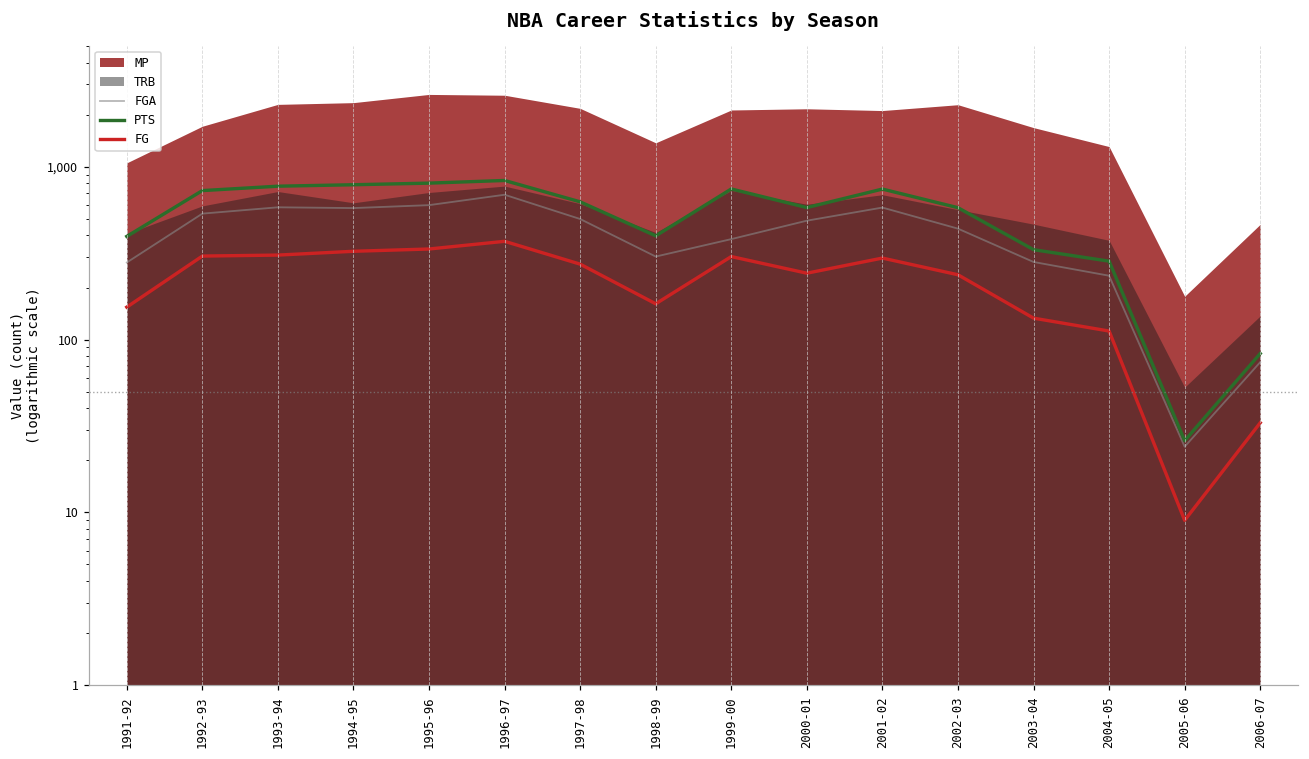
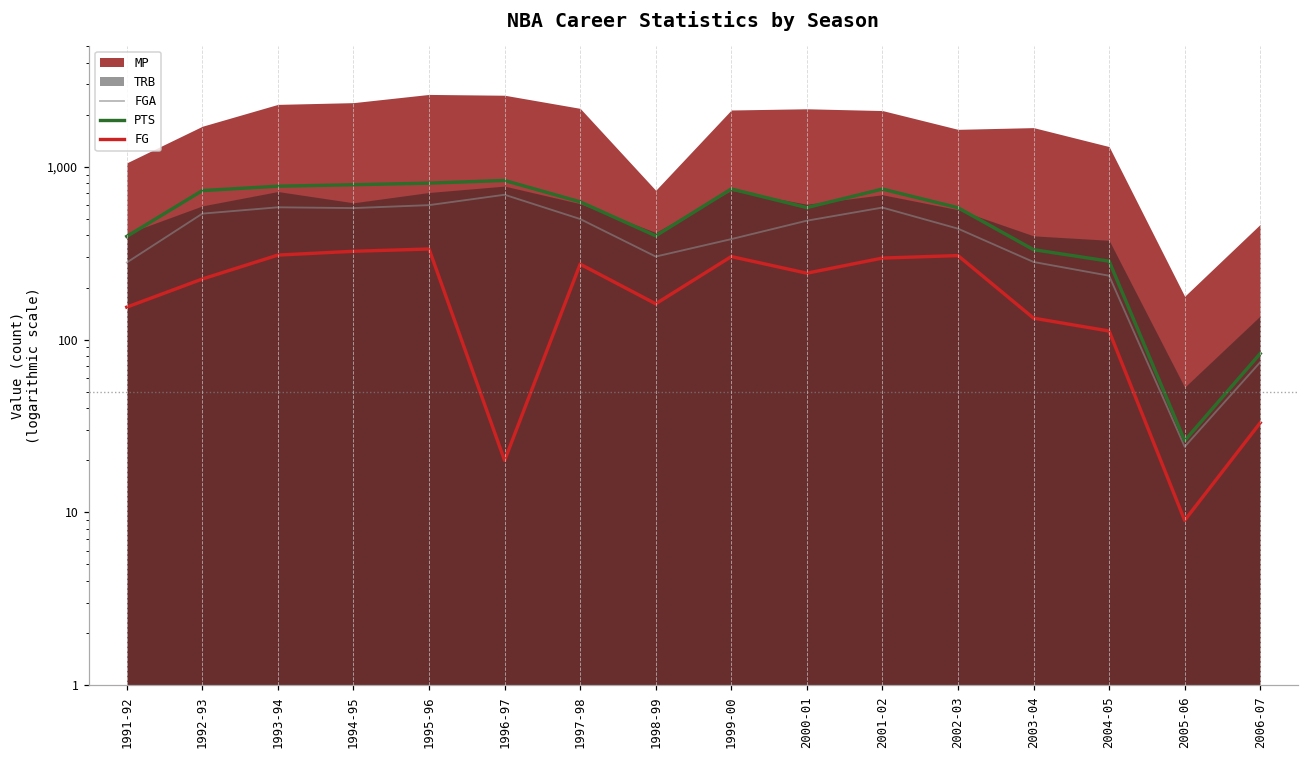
FG, 1992-93: 300 -> 220
FG, 1996-97: 370 -> 20
MP, 1998-99: 1,400 -> 700
MP, 2002-03: 2,300 -> 1,600
FG, 2002-03: 240 -> 310
TRB, 2003-04: 470 -> 400
